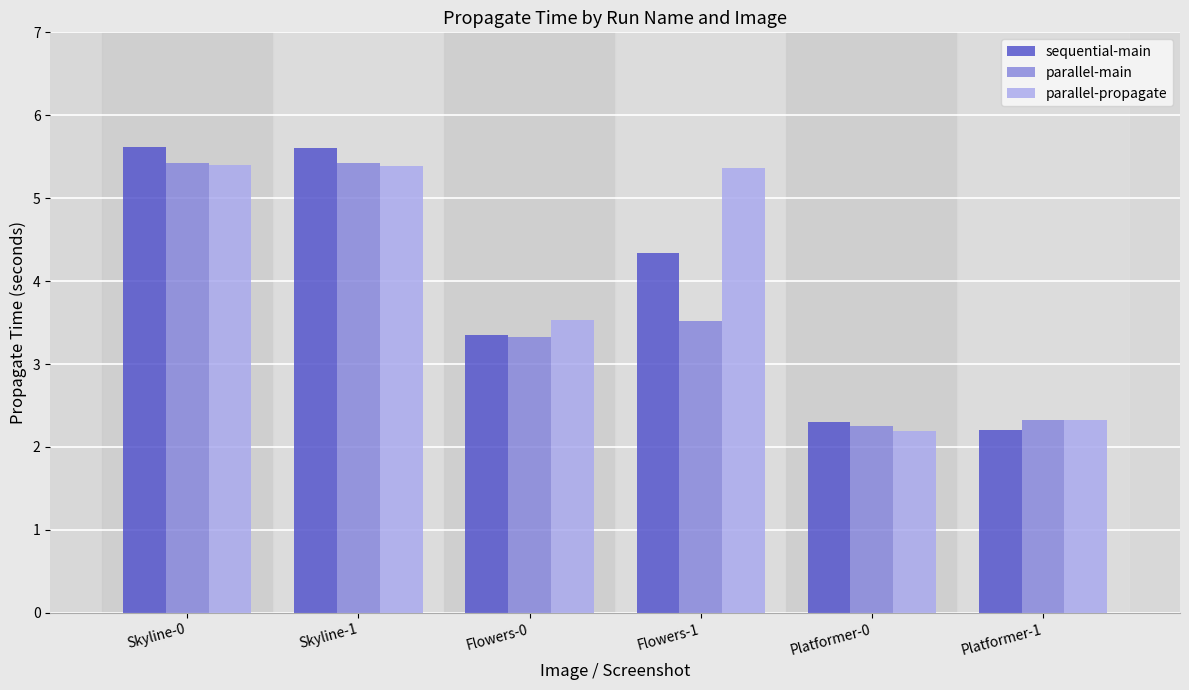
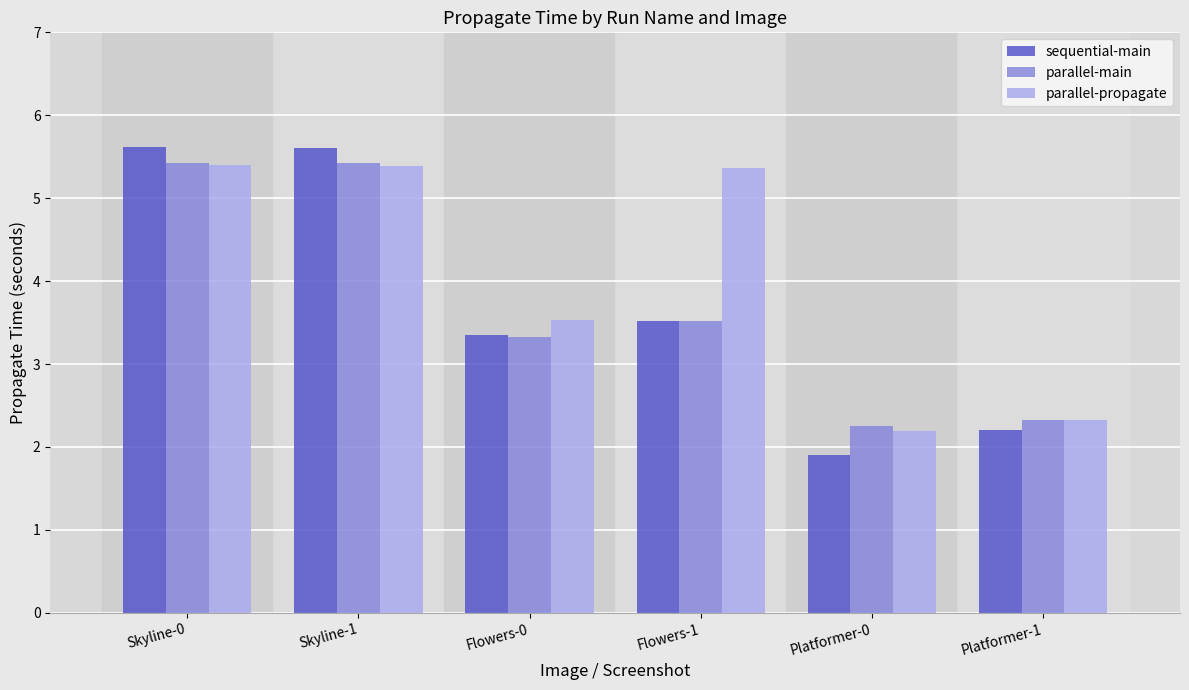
sequential-main, Flowers-1: 4.3 -> 3.5
sequential-main, Platformer-0: 2.3 -> 1.9
